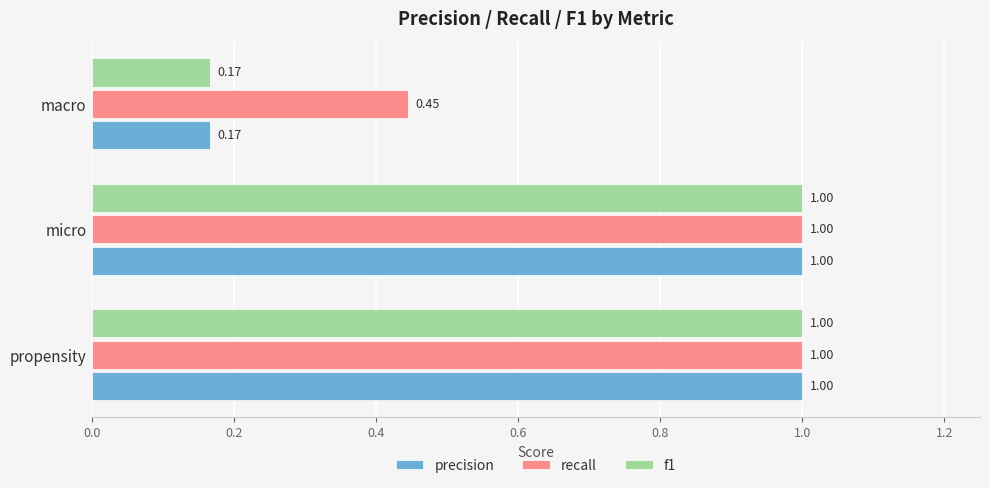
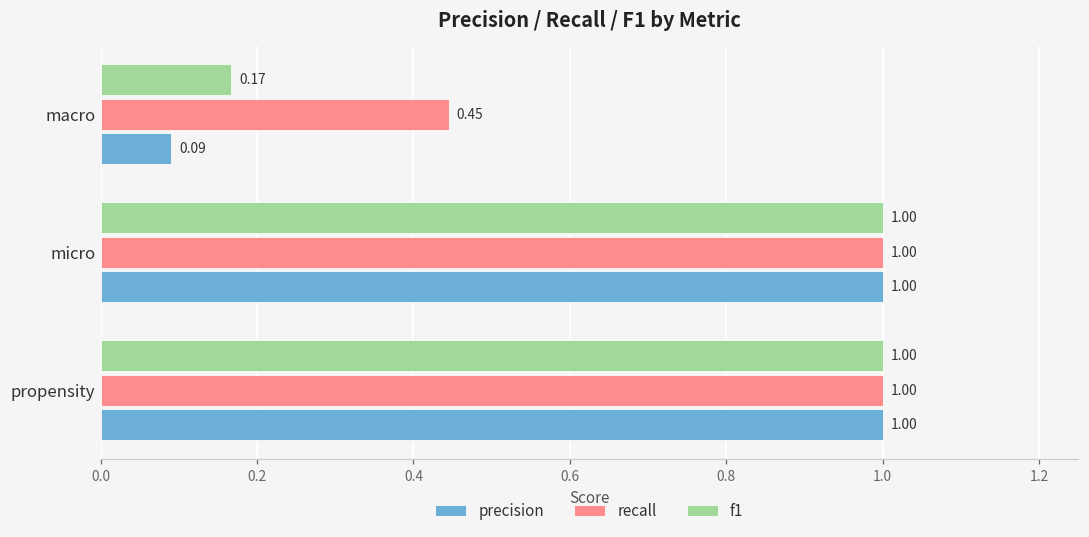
precision, macro: 0.17 -> 0.09
